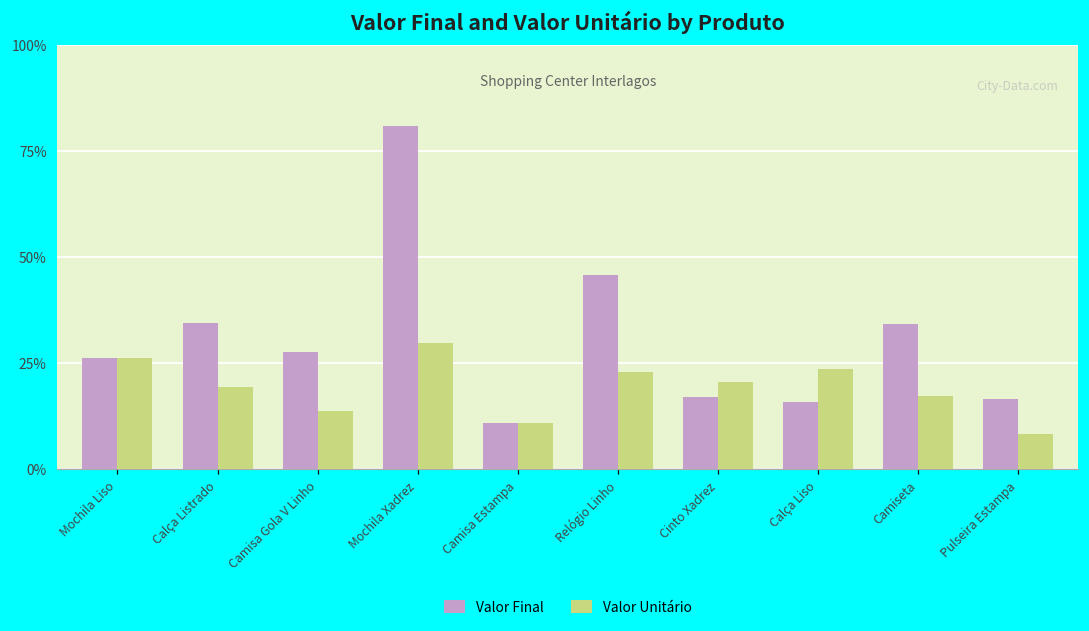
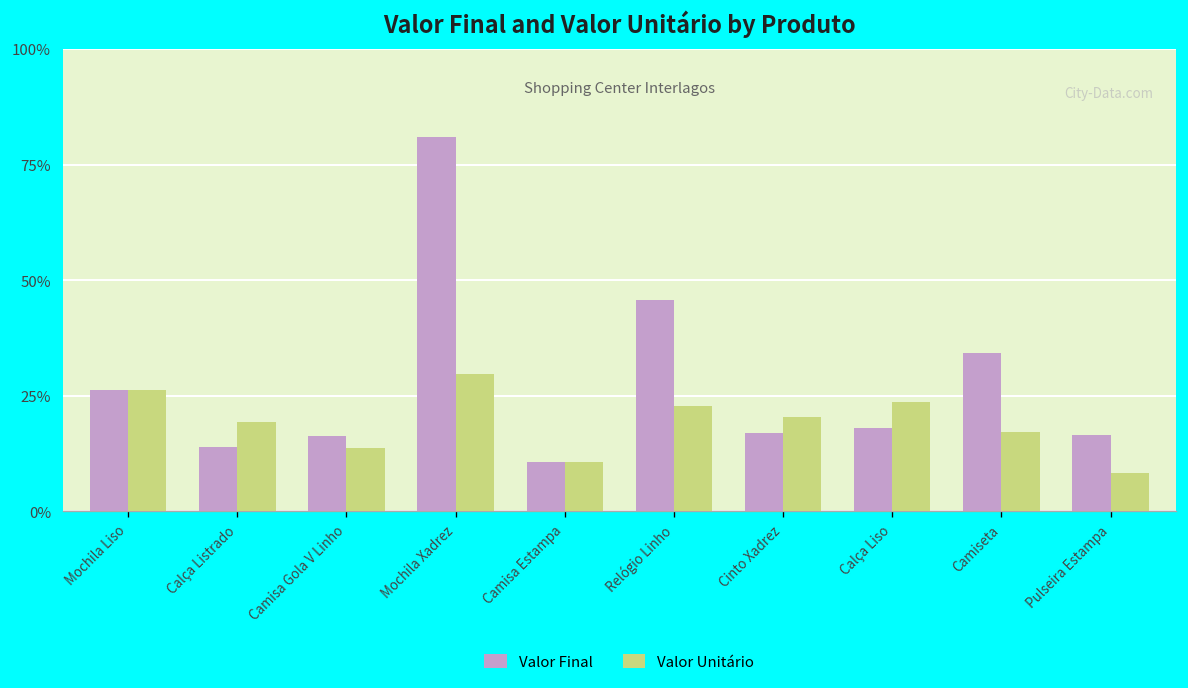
Valor Final, Calça Listrado: 34% -> 14%
Valor Final, Camisa Gola V Linho: 28% -> 16%
Valor Final, Calça Liso: 16% -> 18%
